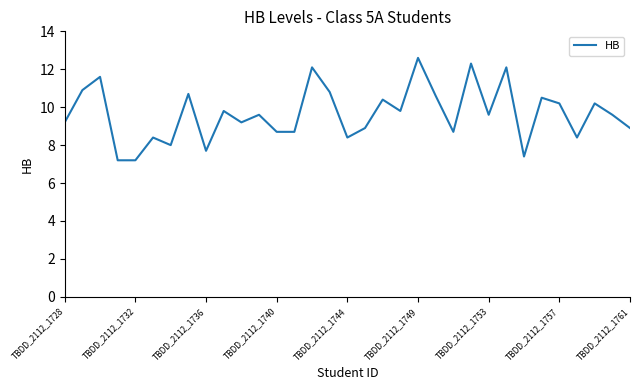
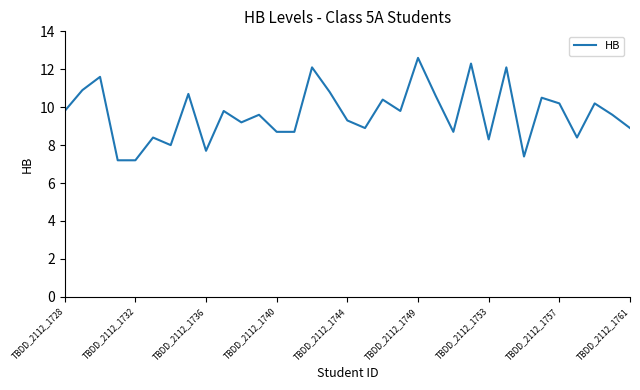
TBDD_2112_1728: 9.2 -> 9.8
TBDD_2112_1744: 8.4 -> 9.3
TBDD_2112_1753: 9.6 -> 8.3
